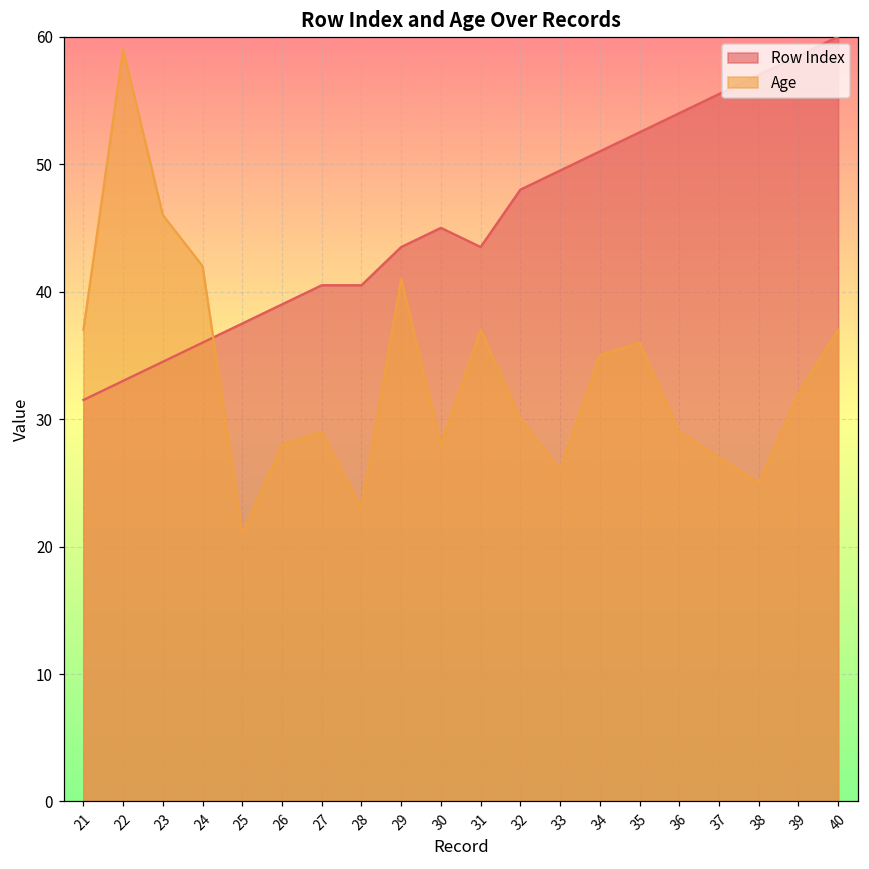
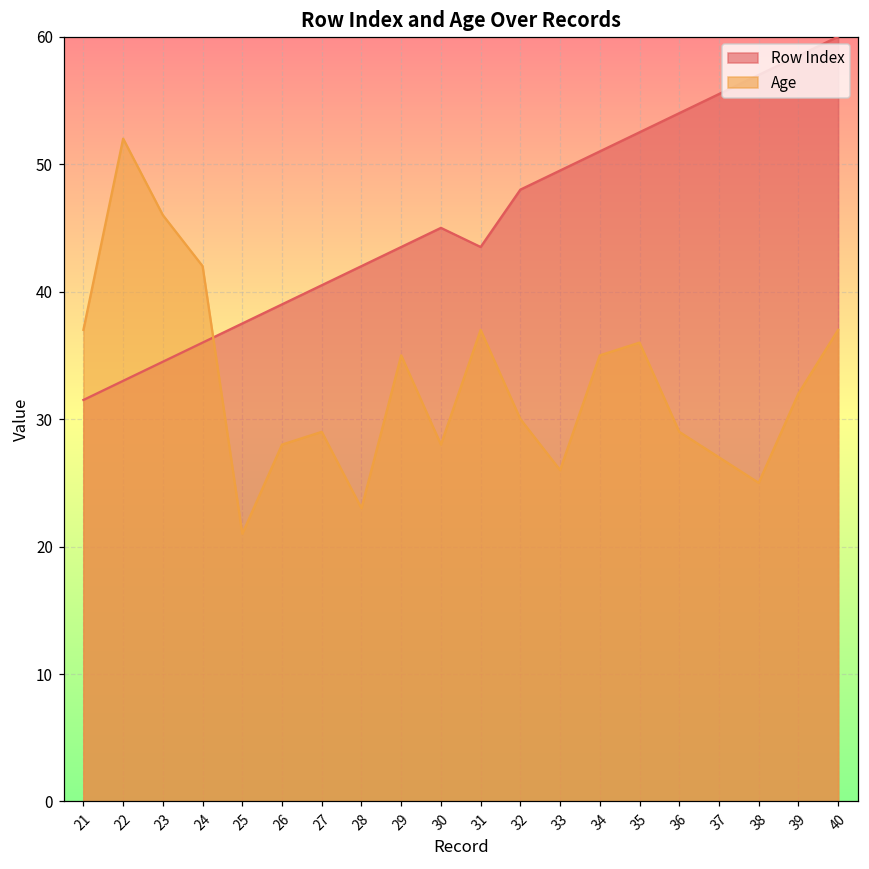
Age, 22: 59 -> 52
Row Index, 28: 40.5 -> 42.0
Age, 29: 41 -> 35
